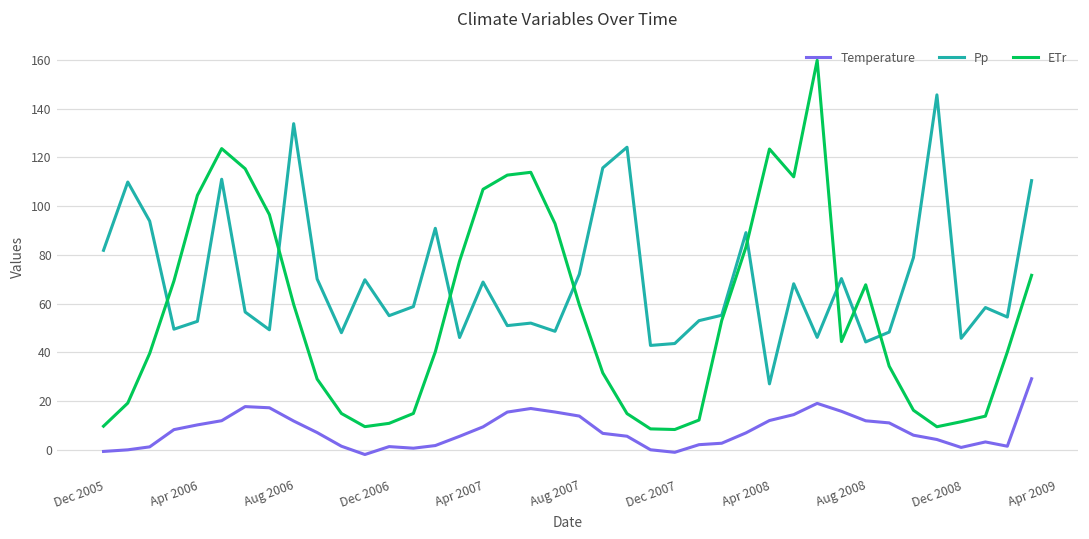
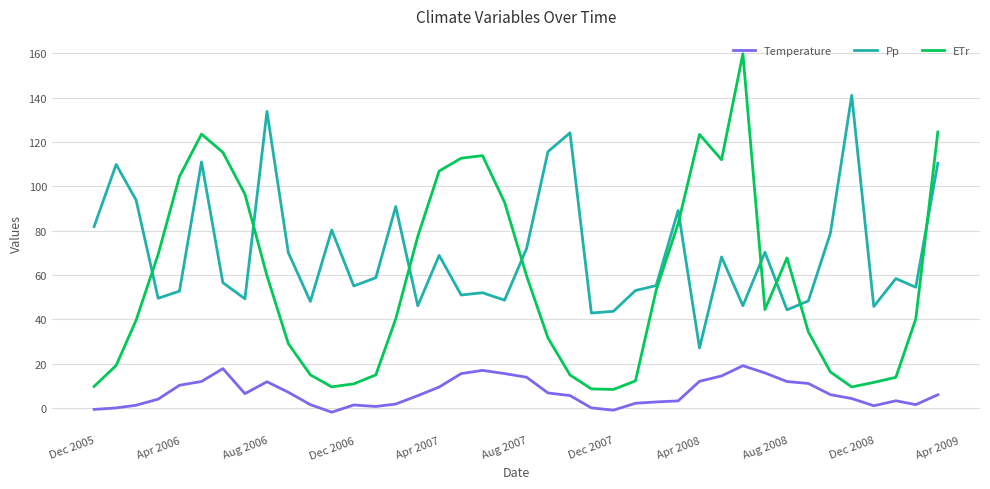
Temperature, Apr 2006: 8 -> 4
Temperature, Aug 2006: 17 -> 6
Pp, Dec 2006: 70 -> 80
Temperature, Apr 2008: 7 -> 3
Pp, Dec 2008: 146 -> 141
Temperature, Apr 2009: 29 -> 6
ETr, Apr 2009: 72 -> 124
